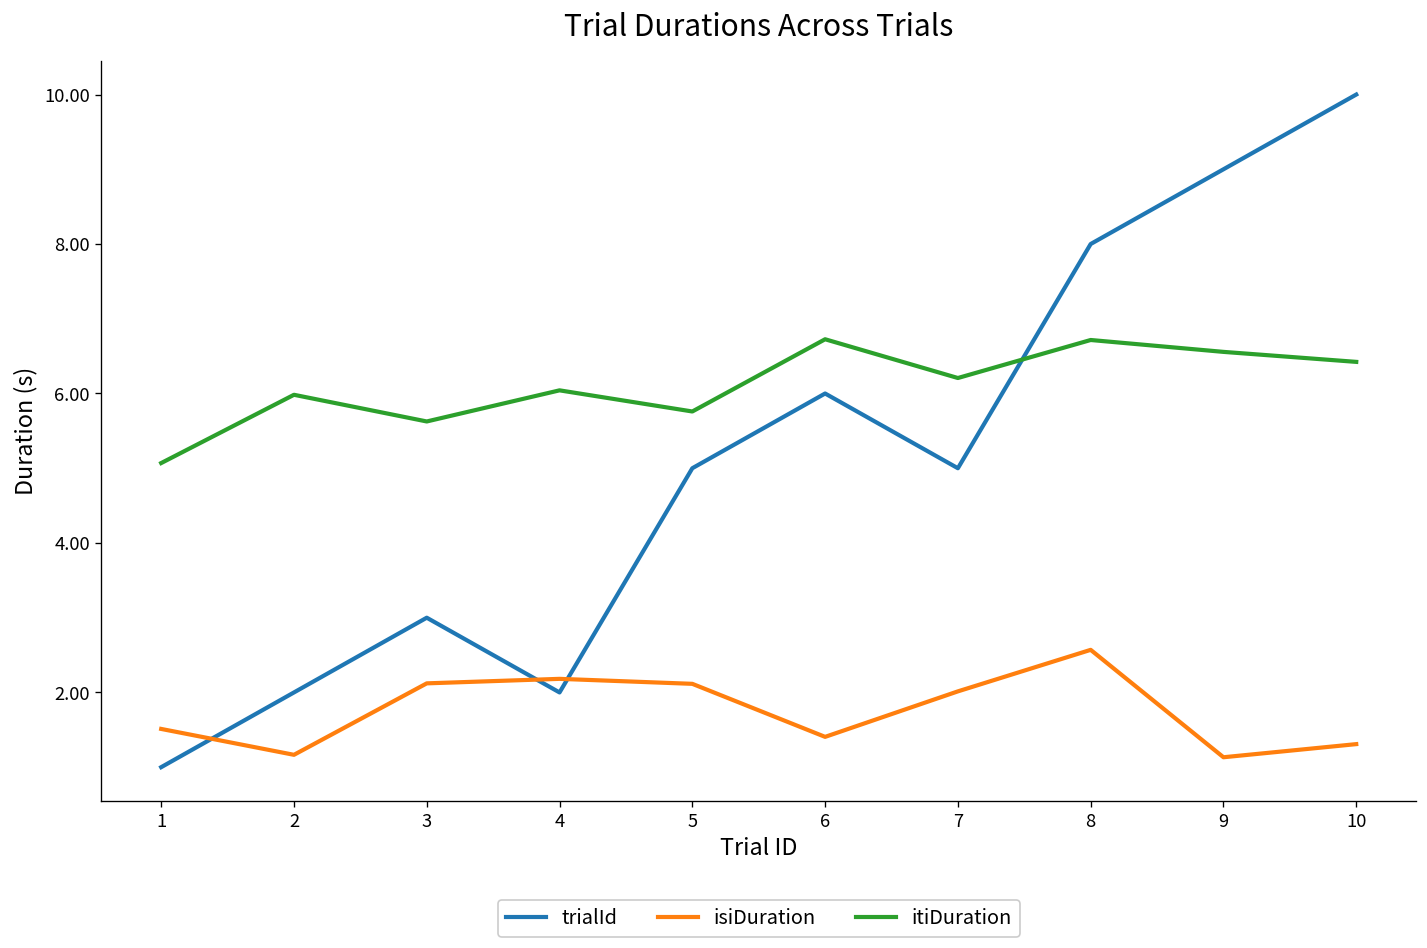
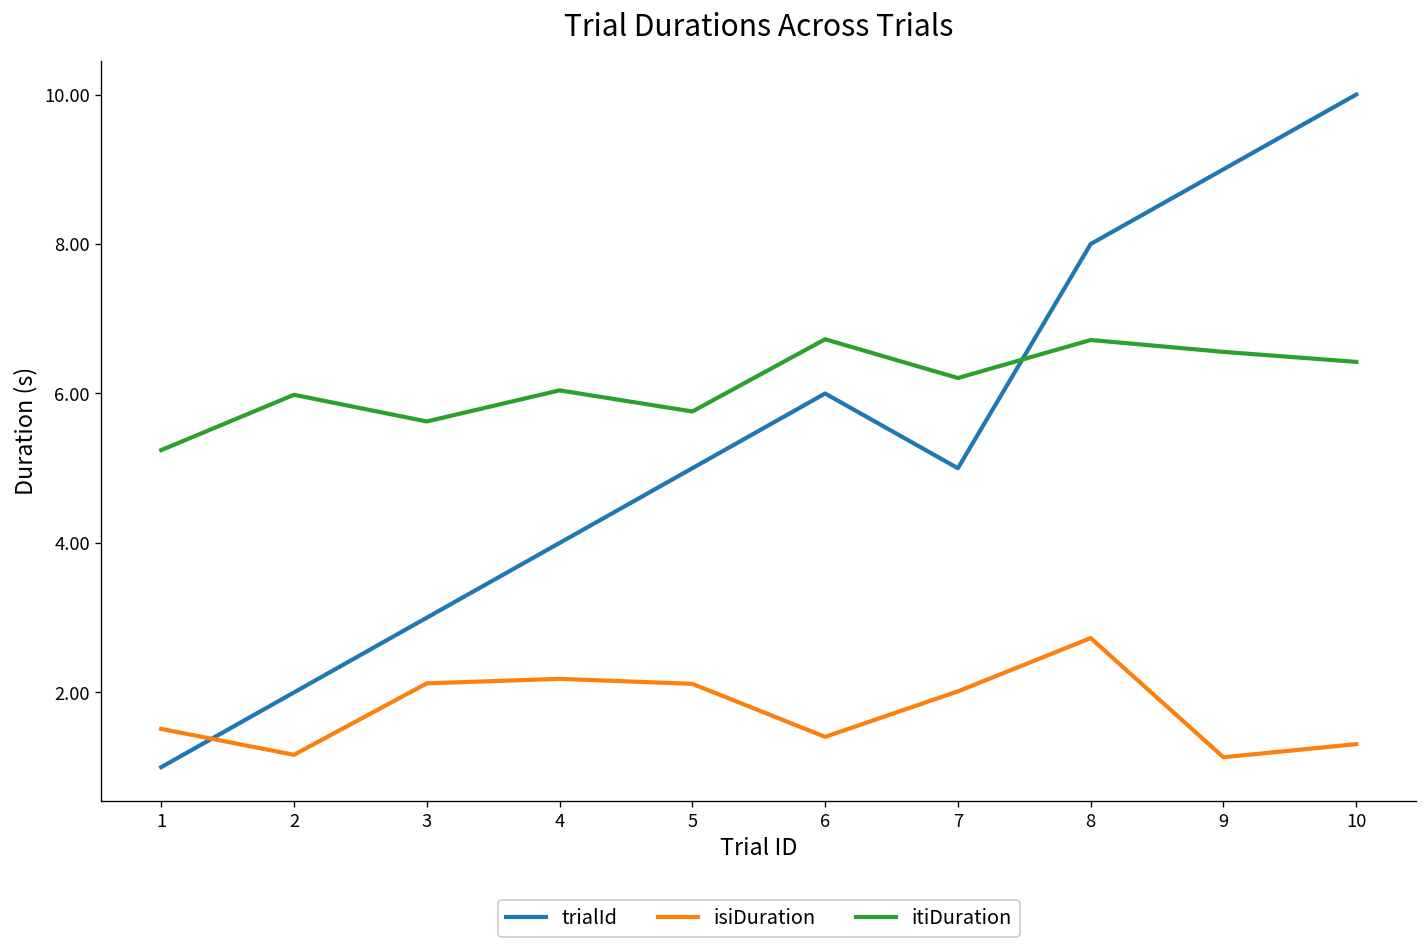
itiDuration, 1: 5.1 -> 5.2
trialId, 4: 2 -> 4
isiDuration, 8: 2.6 -> 2.7
